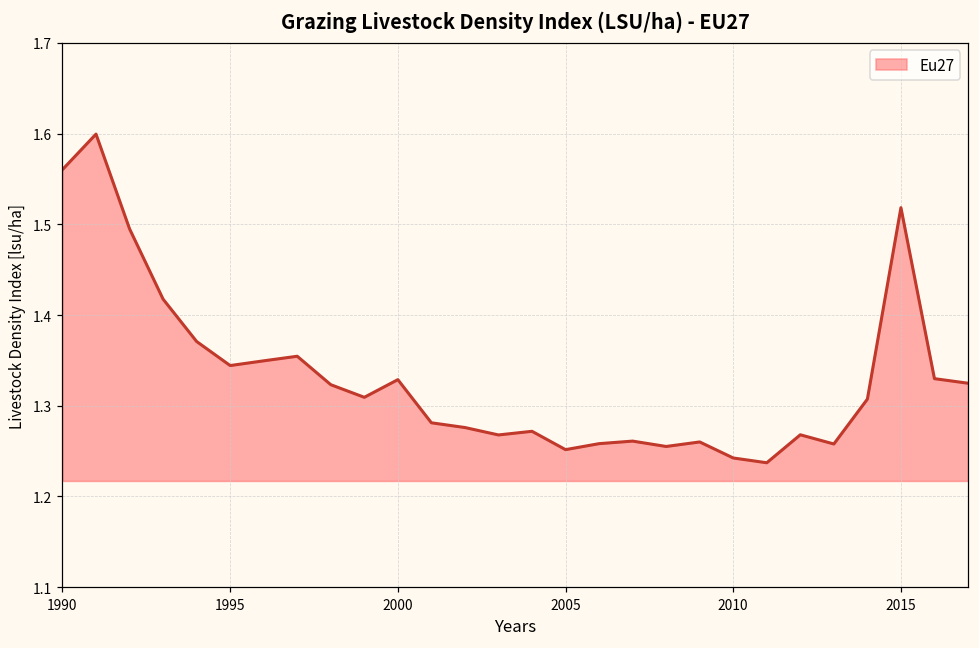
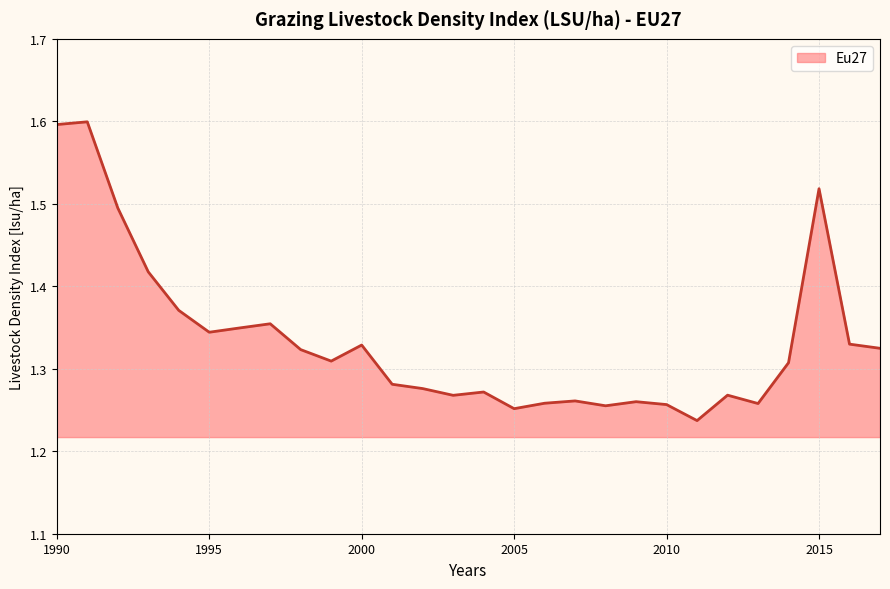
1990: 1.56 -> 1.60
2010: 1.24 -> 1.26
